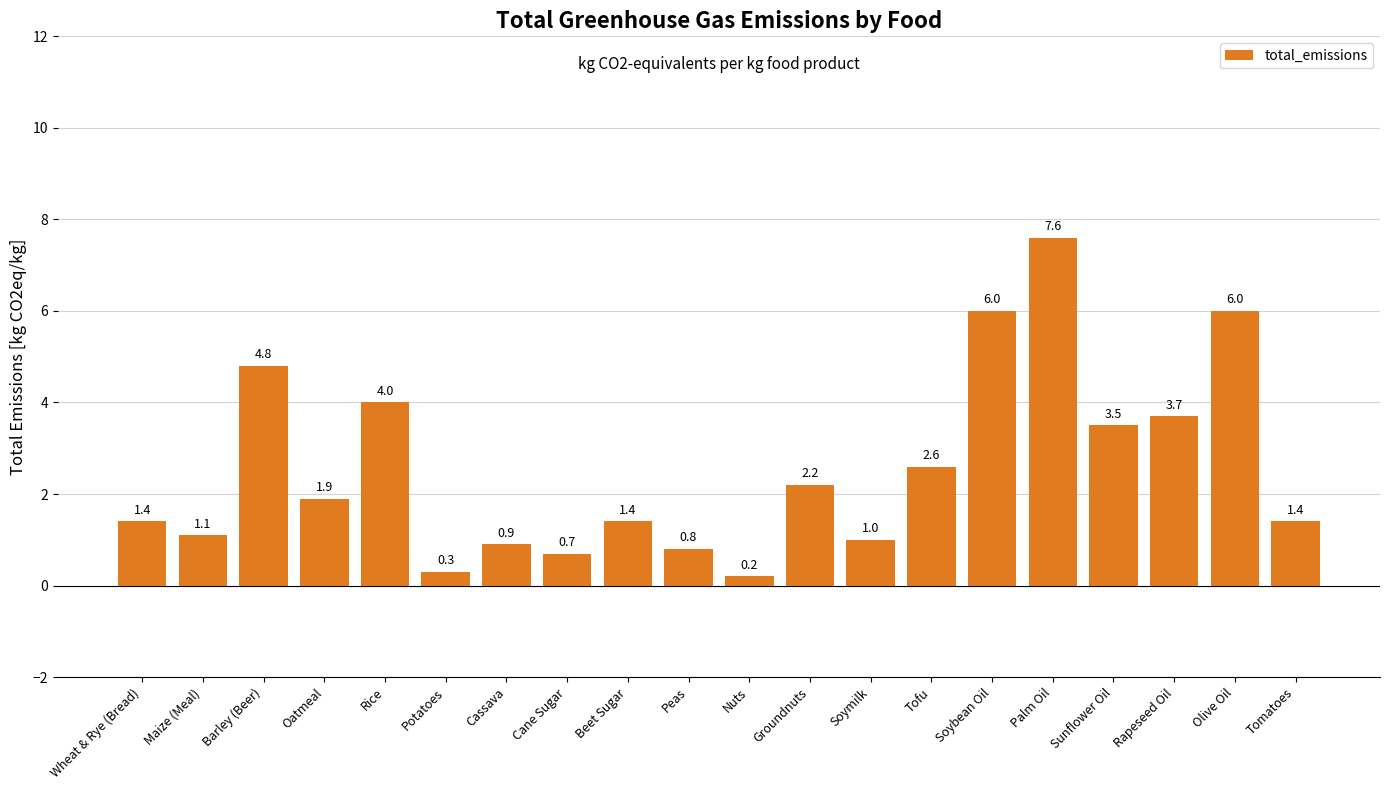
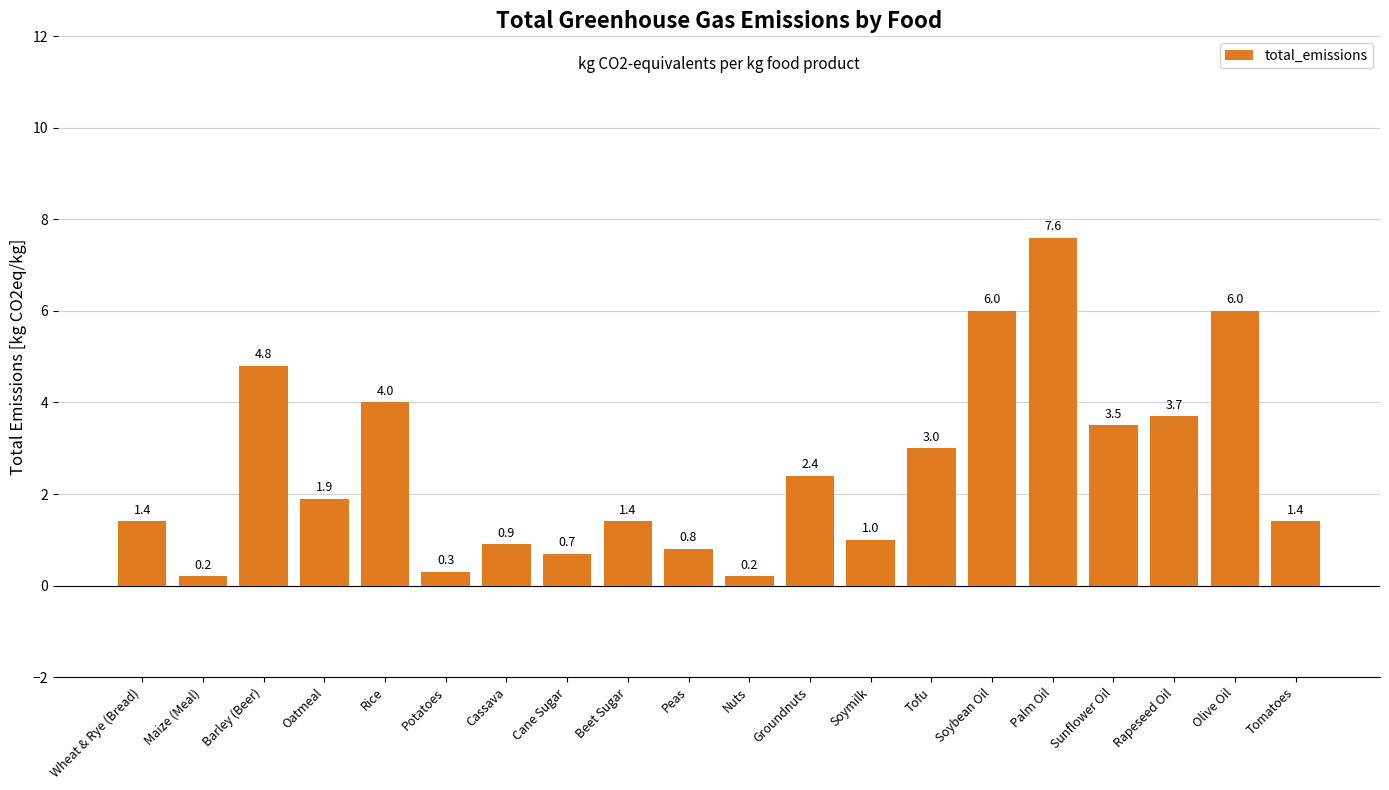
Maize (Meal): 1.1 -> 0.2
Groundnuts: 2.2 -> 2.4
Tofu: 2.6 -> 3.0
